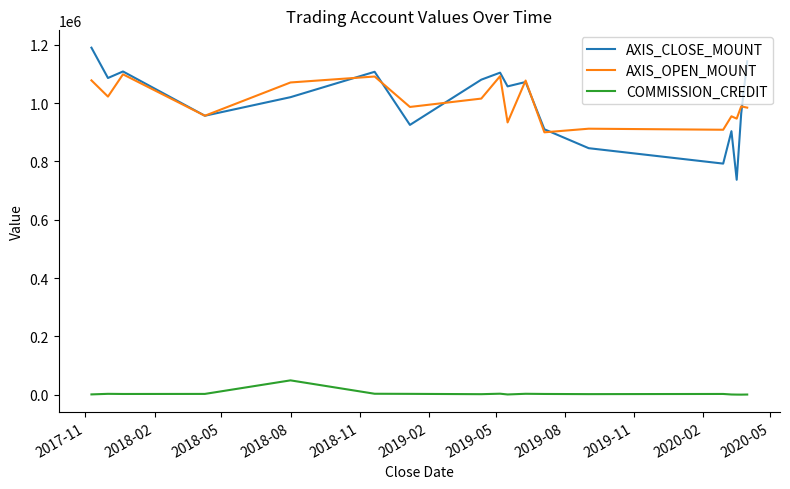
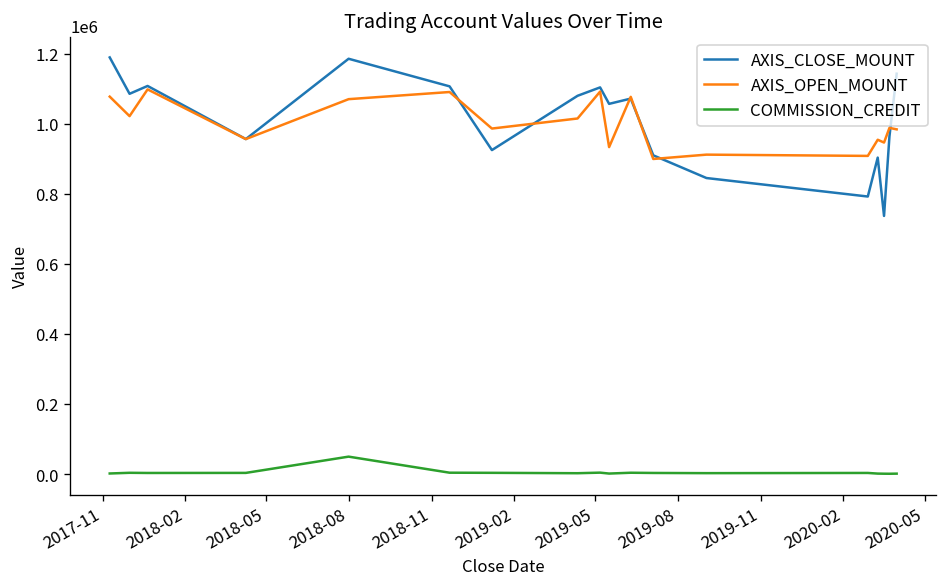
AXIS_CLOSE_MOUNT, 2018-08: 1020000 -> 1190000
